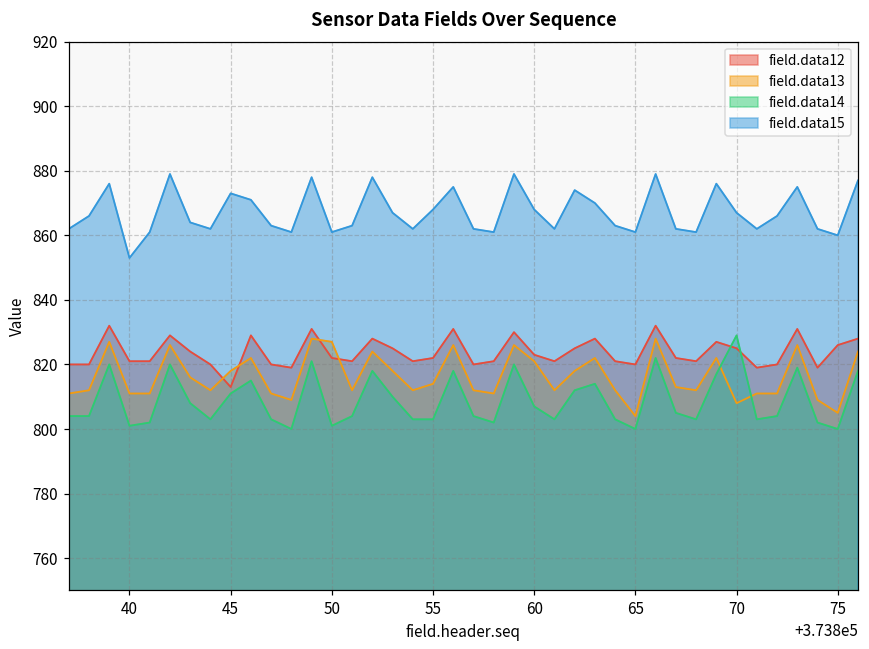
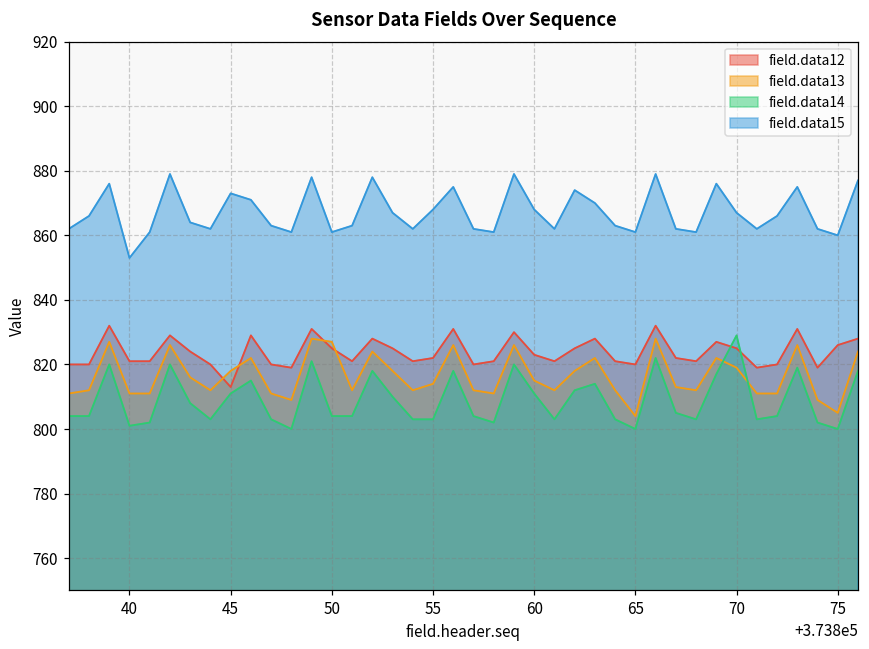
field.data12, 50: 822 -> 825
field.data14, 50: 801 -> 804
field.data13, 60: 821 -> 815
field.data14, 60: 807 -> 811
field.data13, 70: 808 -> 819
